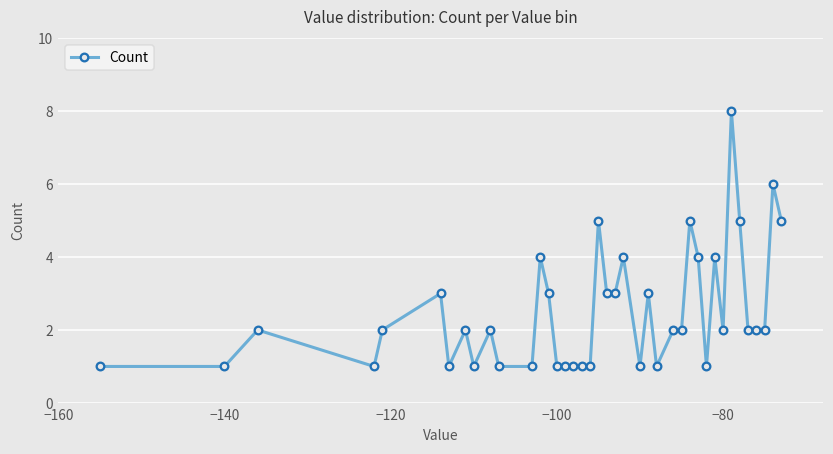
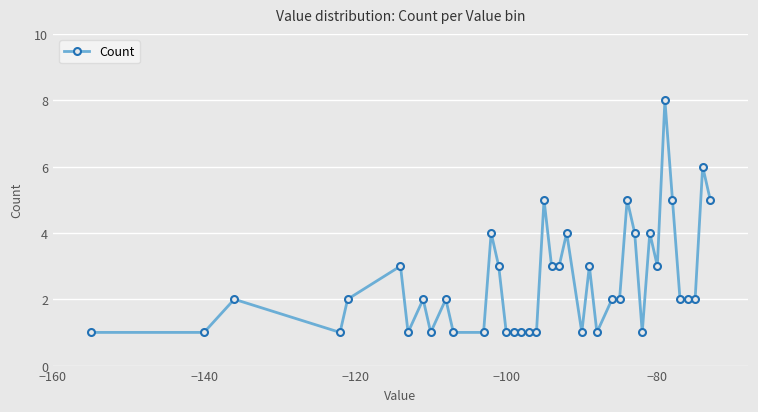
−80: 2 -> 3
